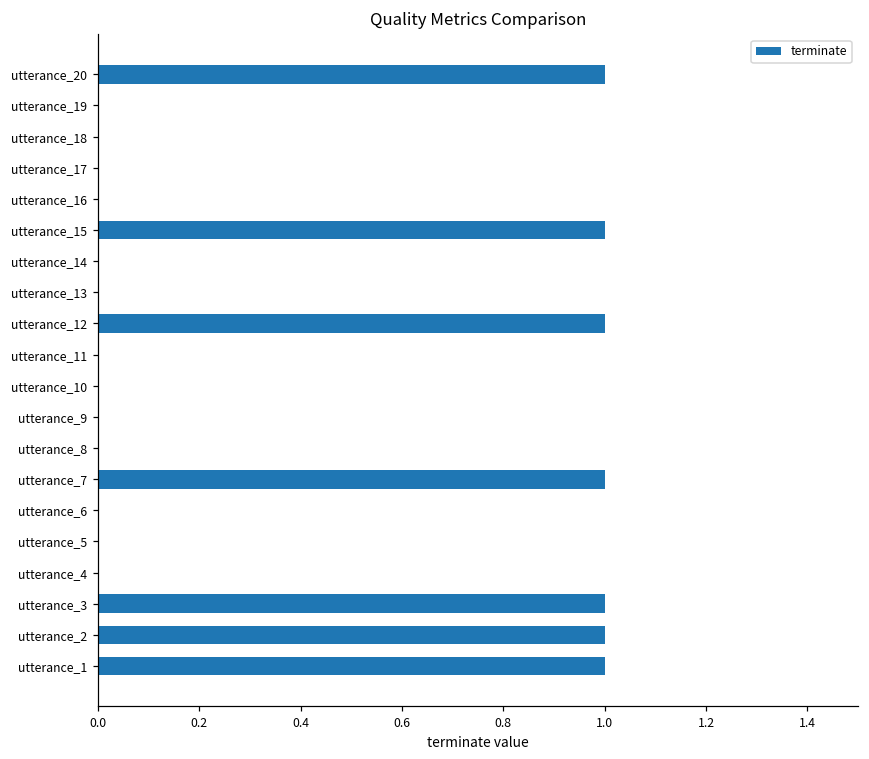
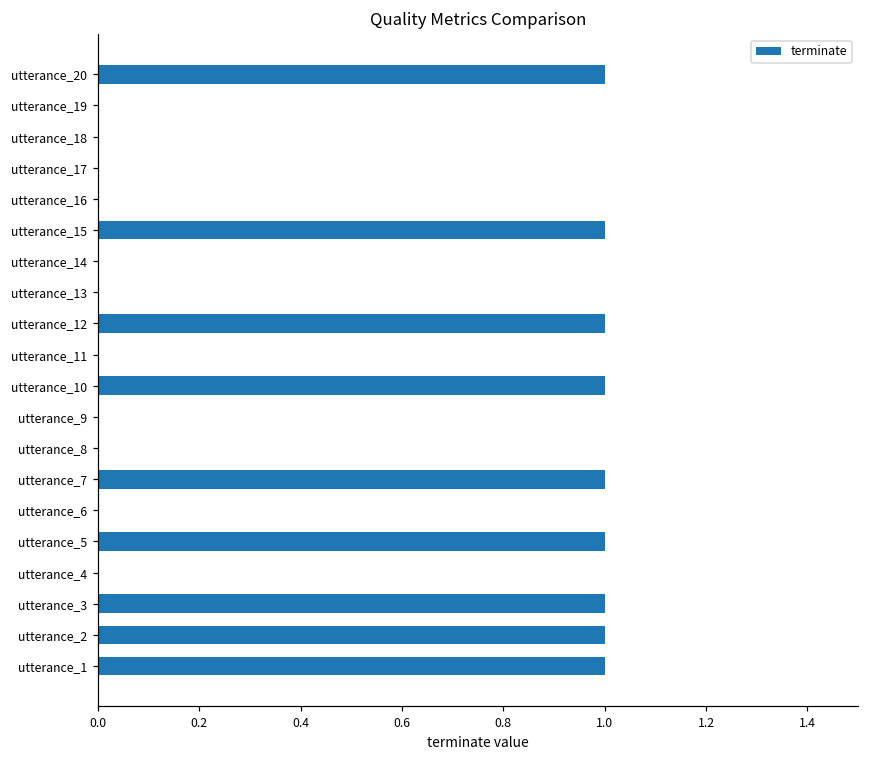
utterance_10: 0 -> 1
utterance_5: 0 -> 1
